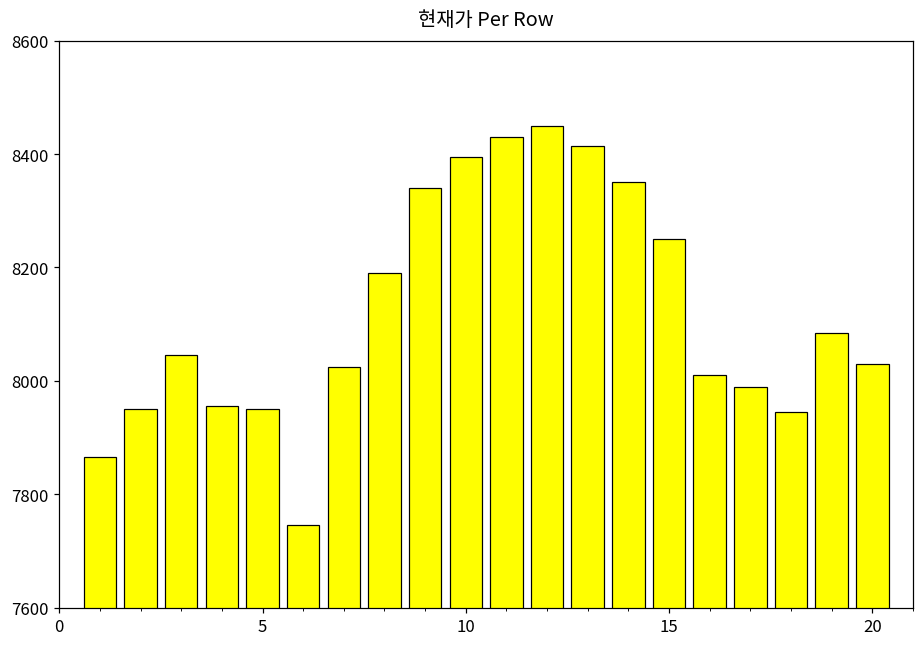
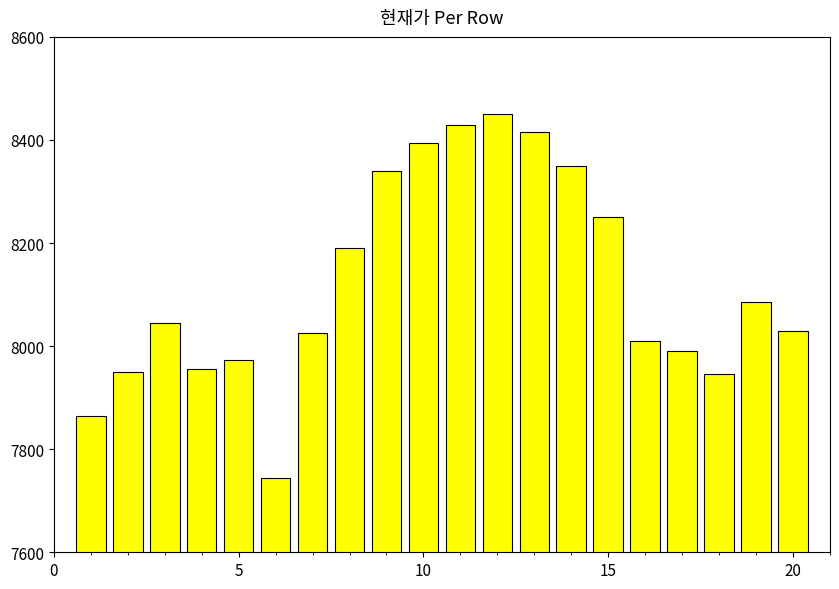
5: 7950 -> 7970
